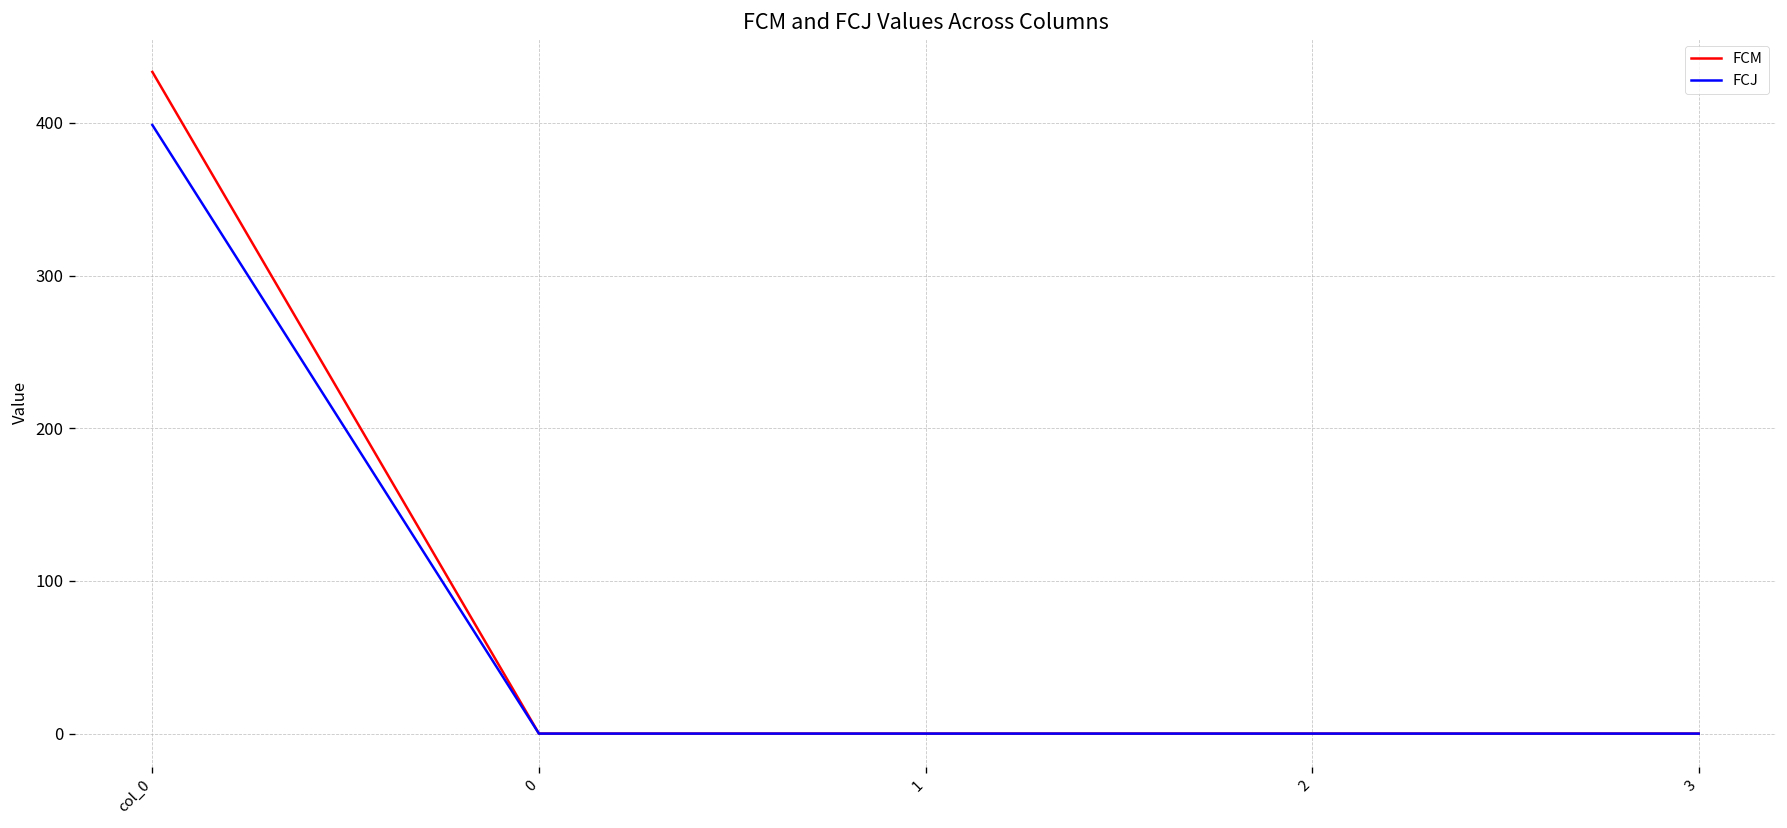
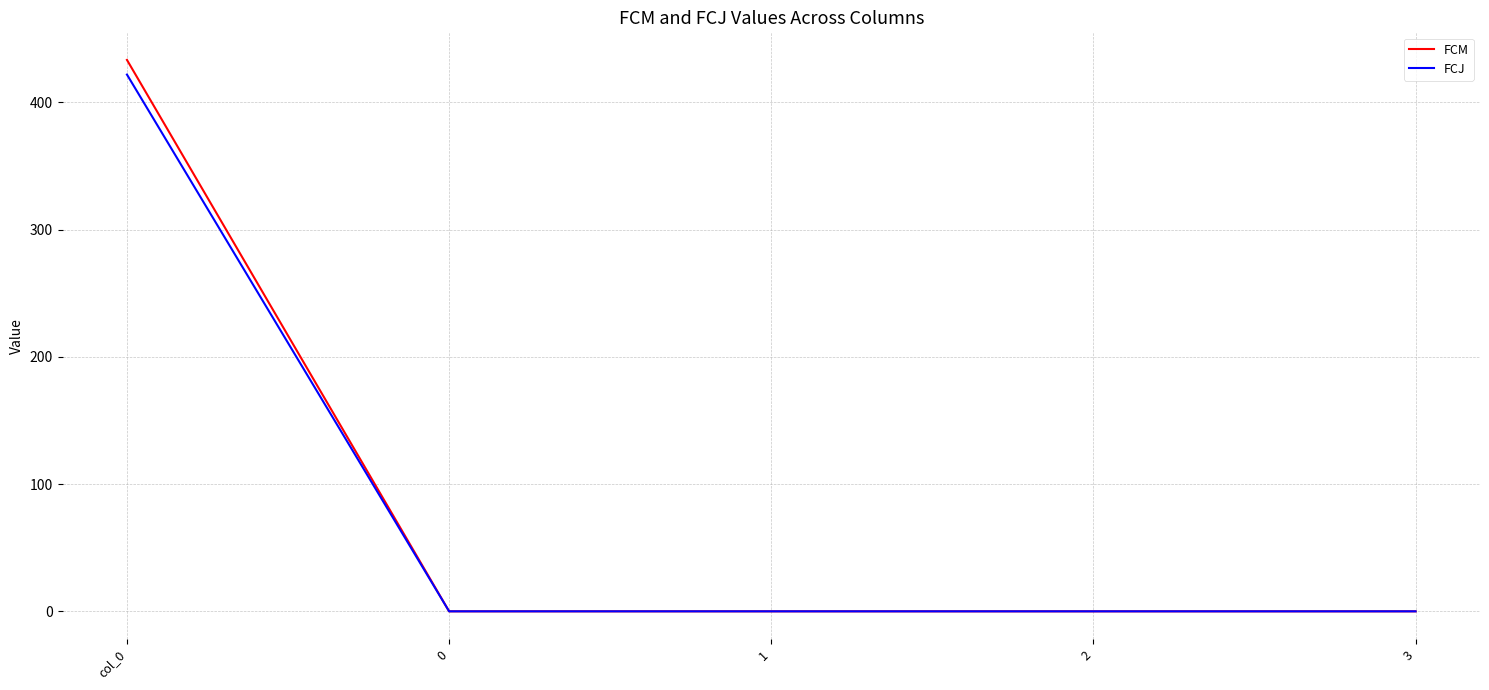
FCJ, col_0: 399 -> 422
